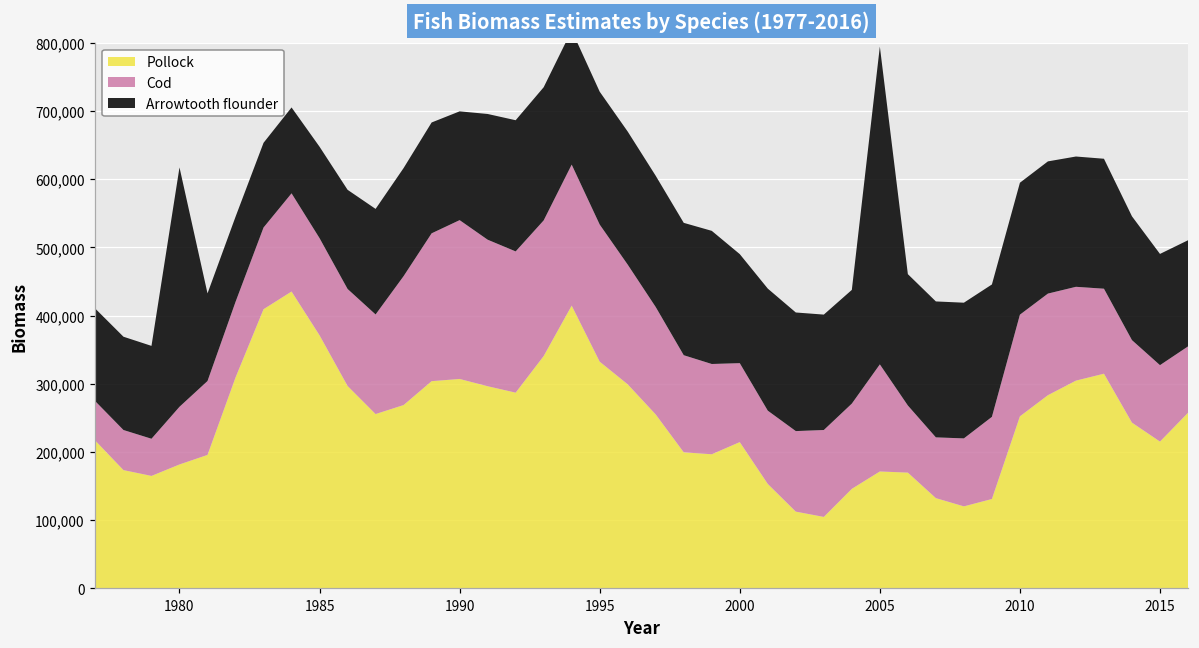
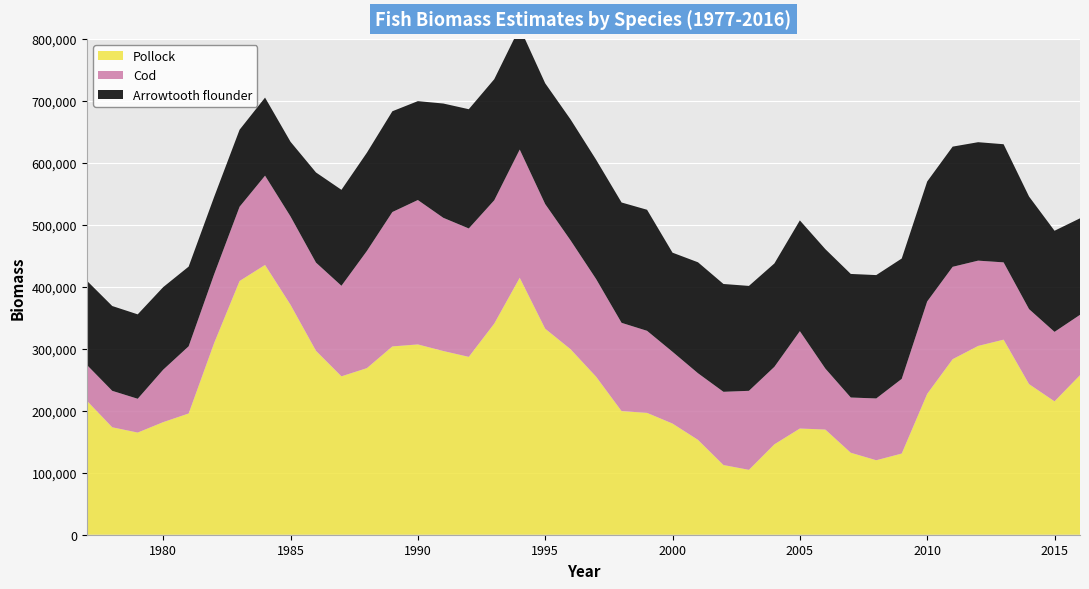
Arrowtooth flounder, 1980: 350,000 -> 130,000
Arrowtooth flounder, 1985: 130,000 -> 120,000
Pollock, 2000: 210,000 -> 180,000
Arrowtooth flounder, 2005: 470,000 -> 180,000
Pollock, 2010: 250,000 -> 230,000
